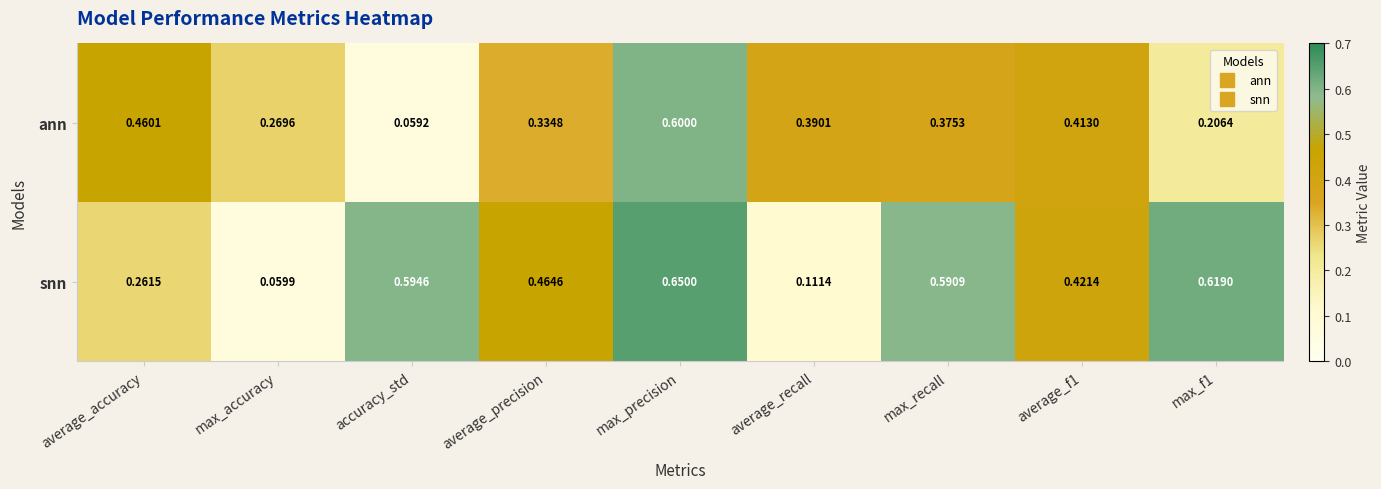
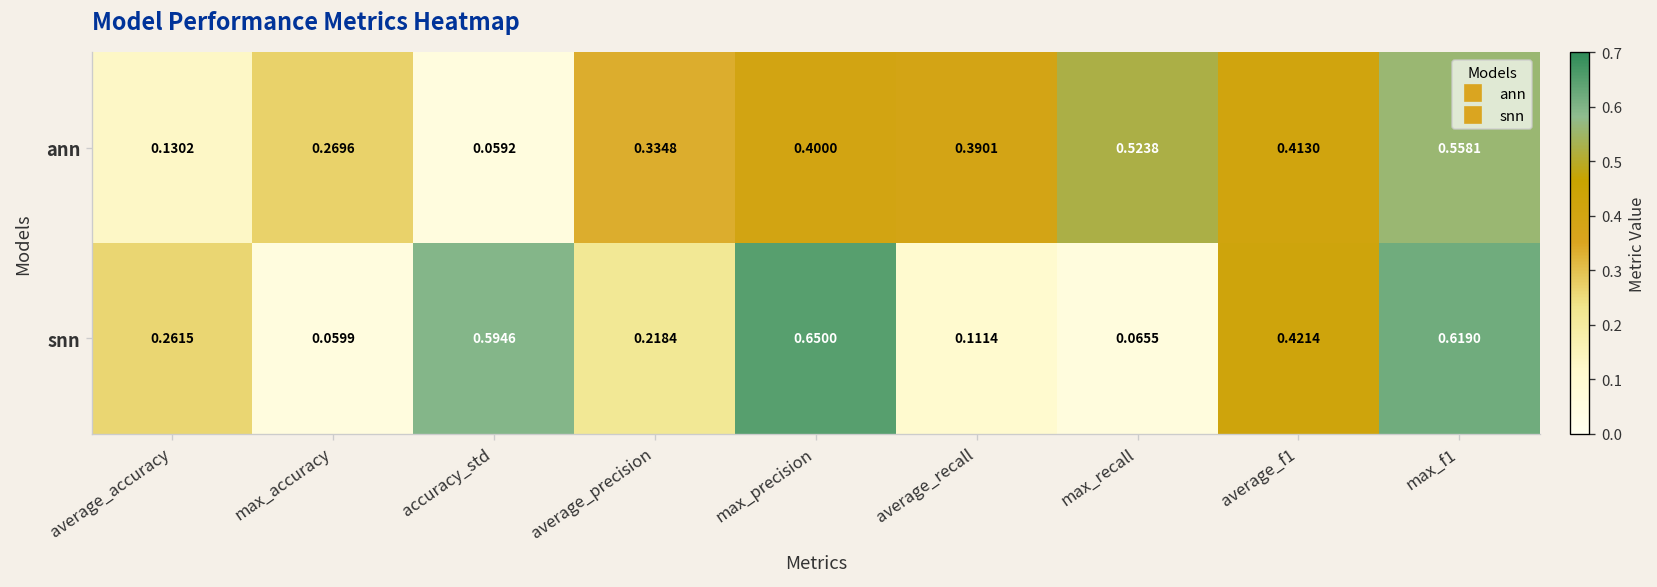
ann, average_accuracy: 0.4601 -> 0.1302
ann, max_precision: 0.6000 -> 0.4000
ann, max_recall: 0.3753 -> 0.5238
ann, max_f1: 0.2064 -> 0.5581
snn, average_precision: 0.4646 -> 0.2184
snn, max_recall: 0.5909 -> 0.0655
